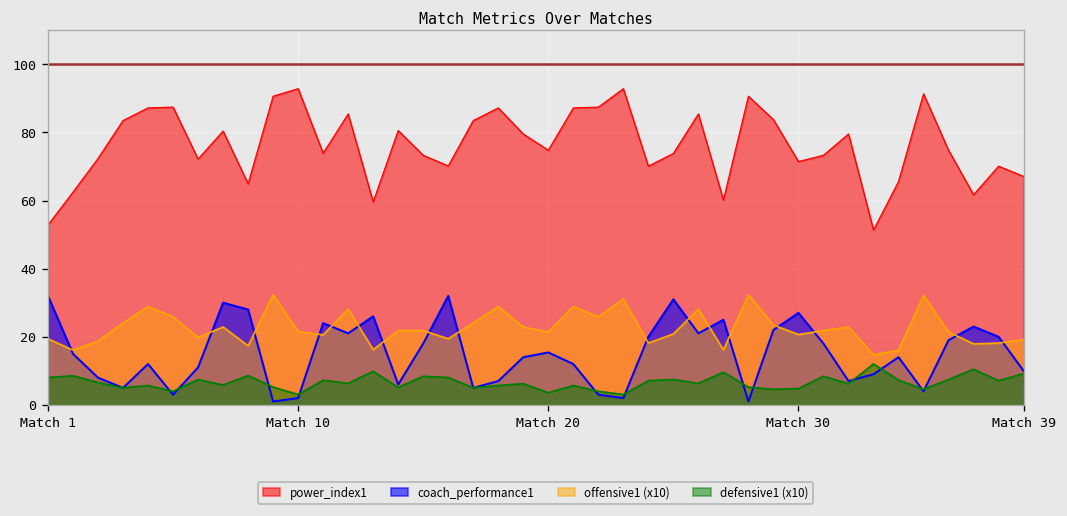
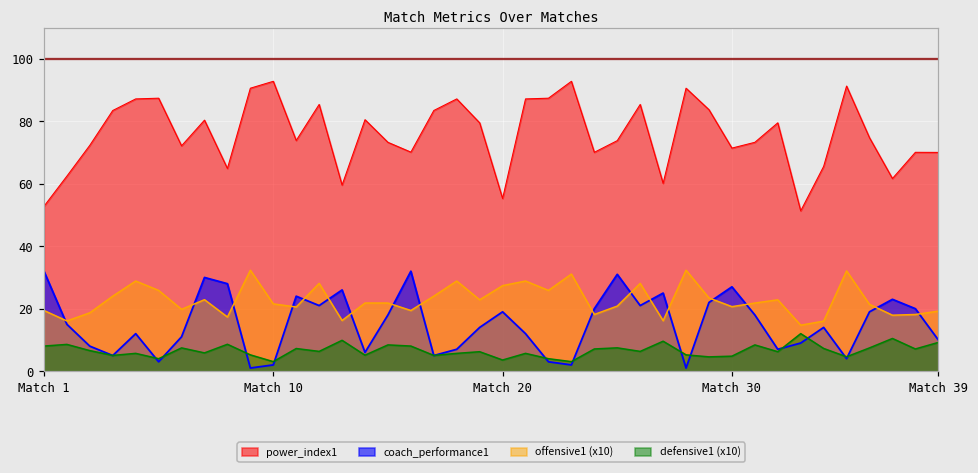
power_index1, Match 20: 75 -> 55
coach_performance1, Match 20: 15 -> 19
offensive1 (x10), Match 20: 21 -> 27
power_index1, Match 39: 67 -> 70
